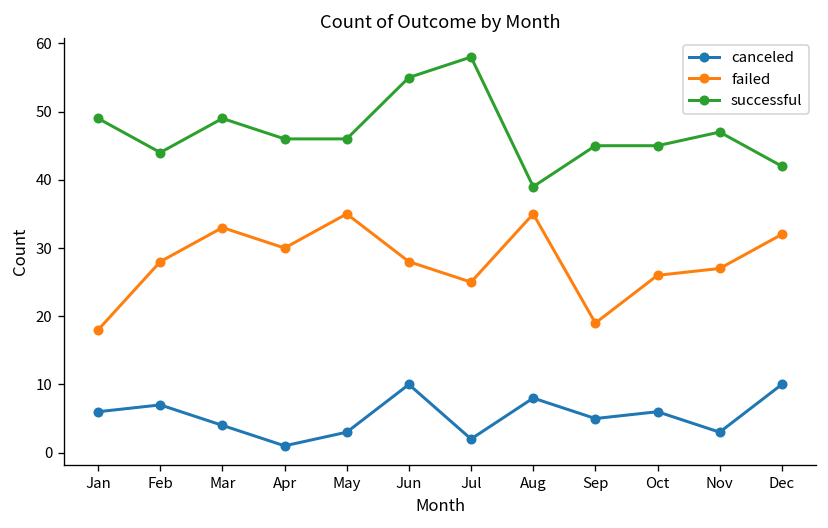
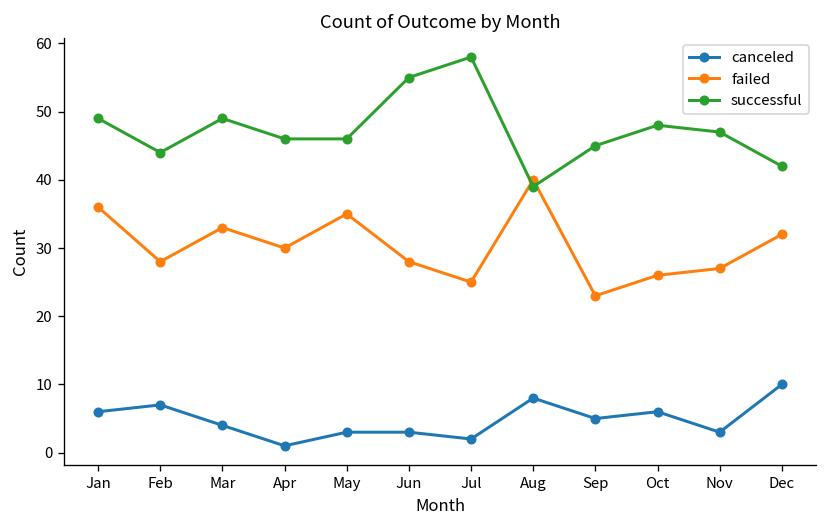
failed, Jan: 18 -> 36
canceled, Jun: 10 -> 3
failed, Aug: 35 -> 40
failed, Sep: 19 -> 23
successful, Oct: 45 -> 48
